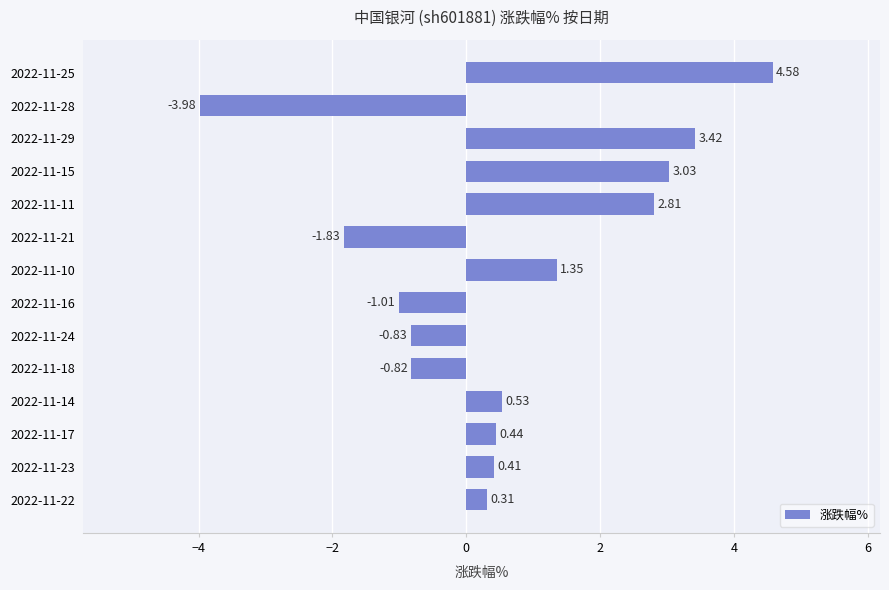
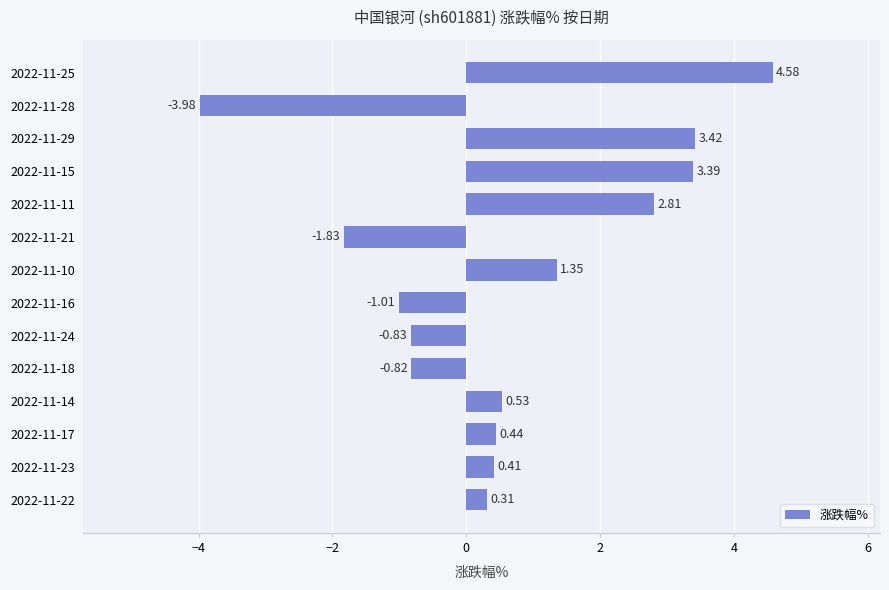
2022-11-15: 3.03 -> 3.39
